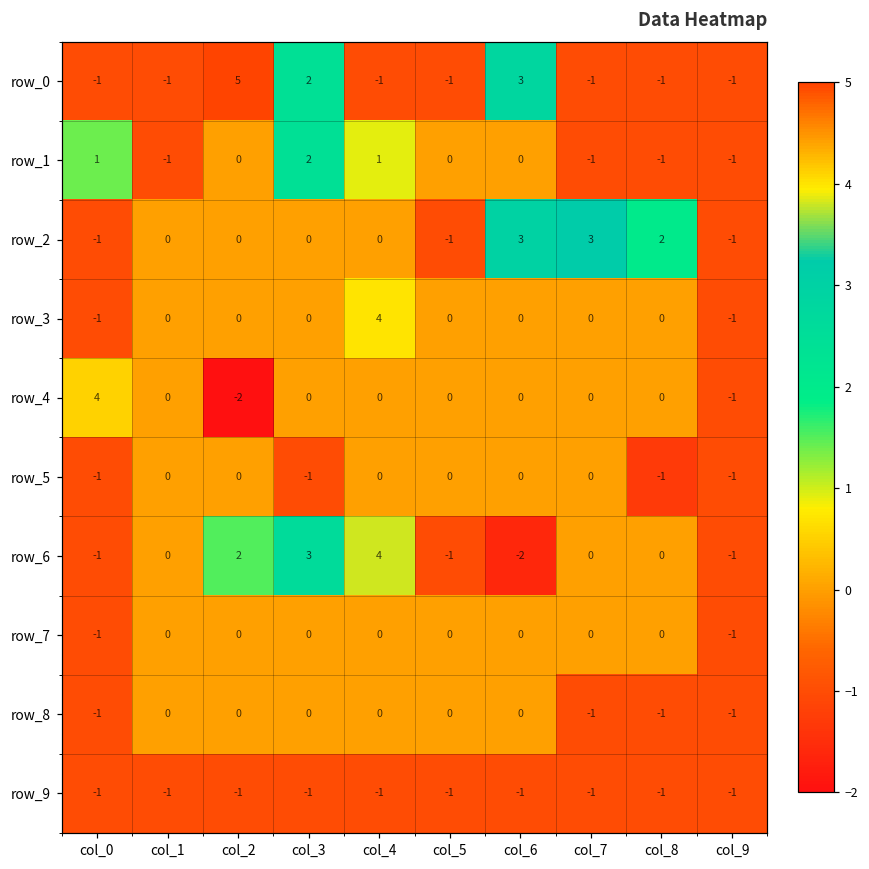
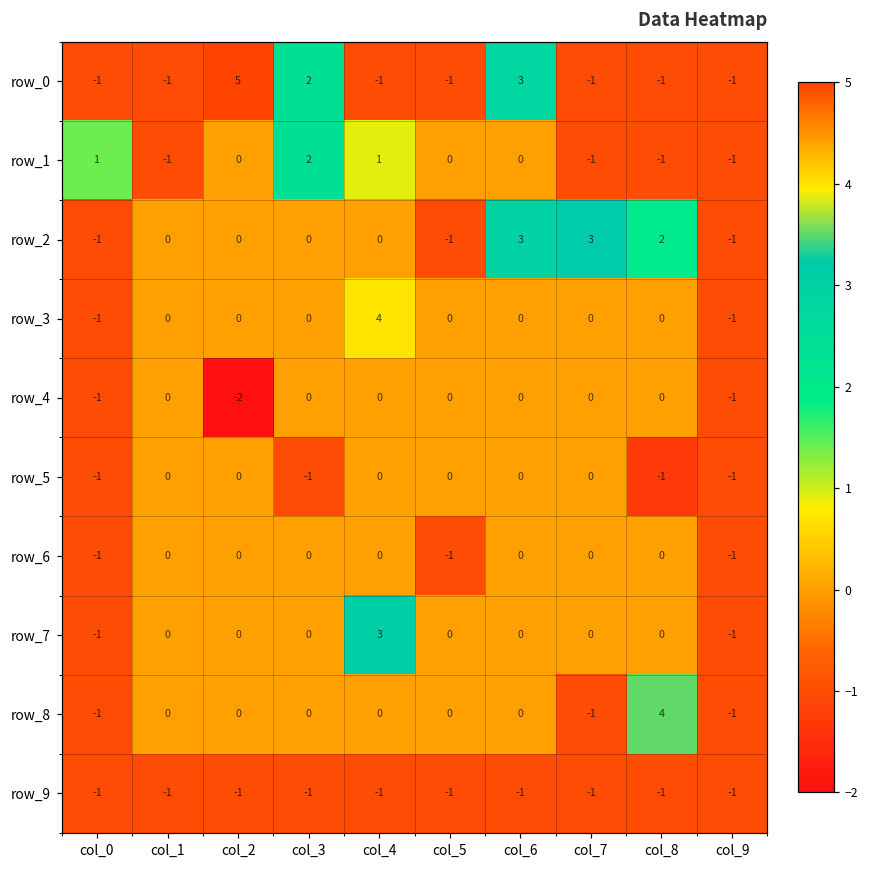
row_4, col_0: 4 -> -1
row_6, col_2: 2 -> 0
row_6, col_3: 3 -> 0
row_6, col_4: 4 -> 0
row_6, col_6: -2 -> 0
row_7, col_4: 0 -> 3
row_8, col_8: -1 -> 4
